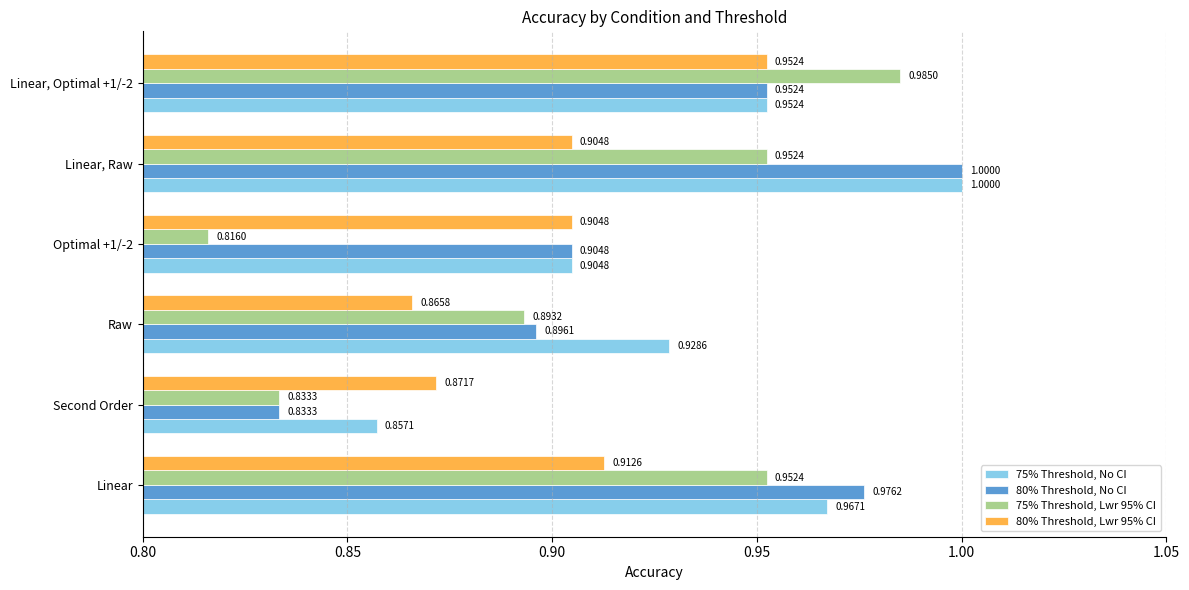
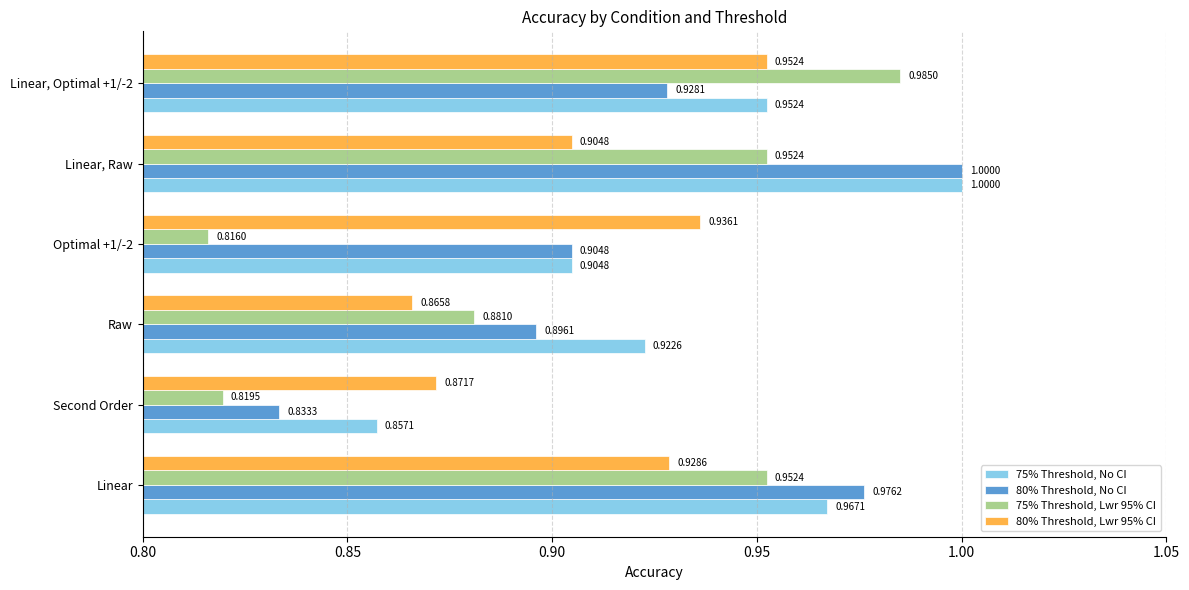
80% Threshold, No CI, Linear, Optimal +1/-2: 0.9524 -> 0.9281
80% Threshold, Lwr 95% CI, Optimal +1/-2: 0.9048 -> 0.9361
75% Threshold, Lwr 95% CI, Raw: 0.8932 -> 0.8810
75% Threshold, No CI, Raw: 0.9286 -> 0.9226
75% Threshold, Lwr 95% CI, Second Order: 0.8333 -> 0.8195
80% Threshold, Lwr 95% CI, Linear: 0.9126 -> 0.9286
